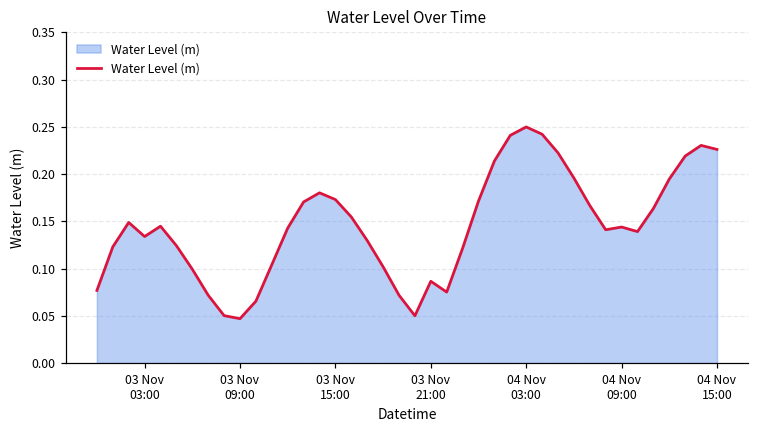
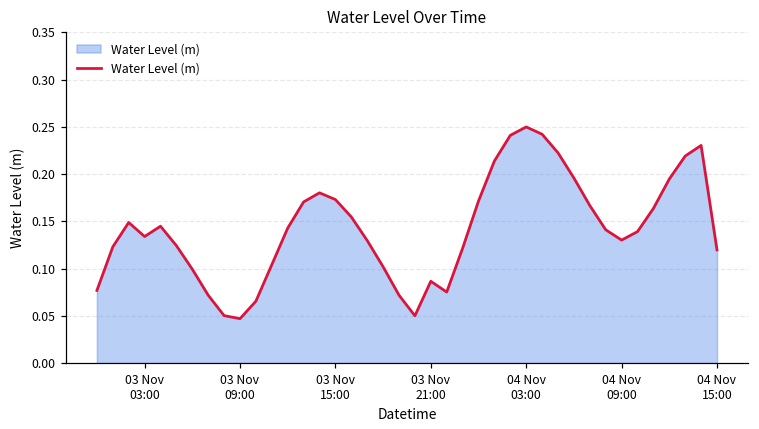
04 Nov 09:00: 0.14 -> 0.13
04 Nov 15:00: 0.23 -> 0.12
